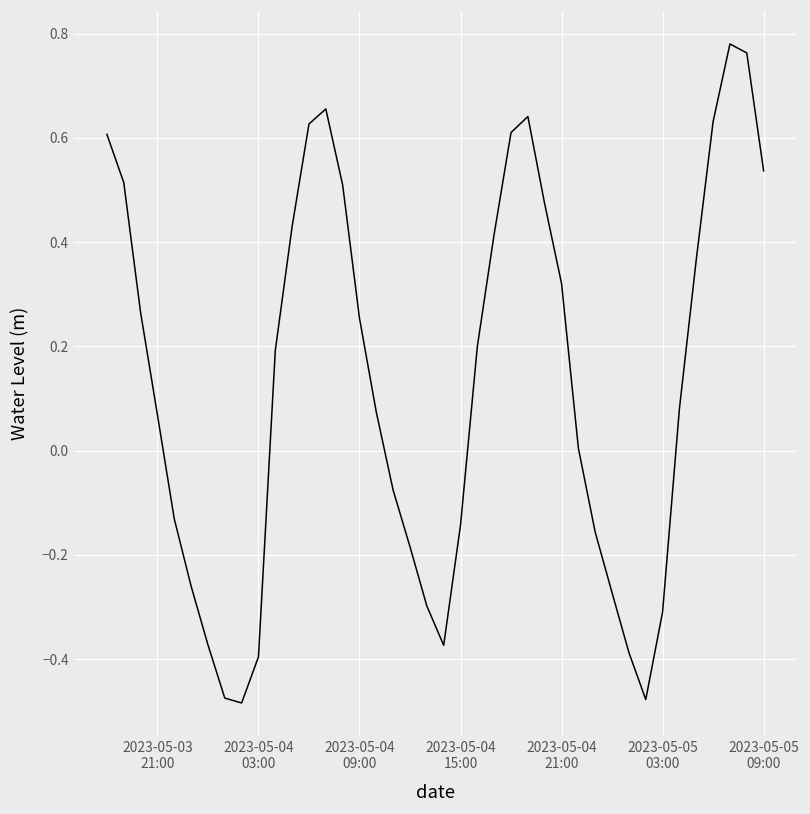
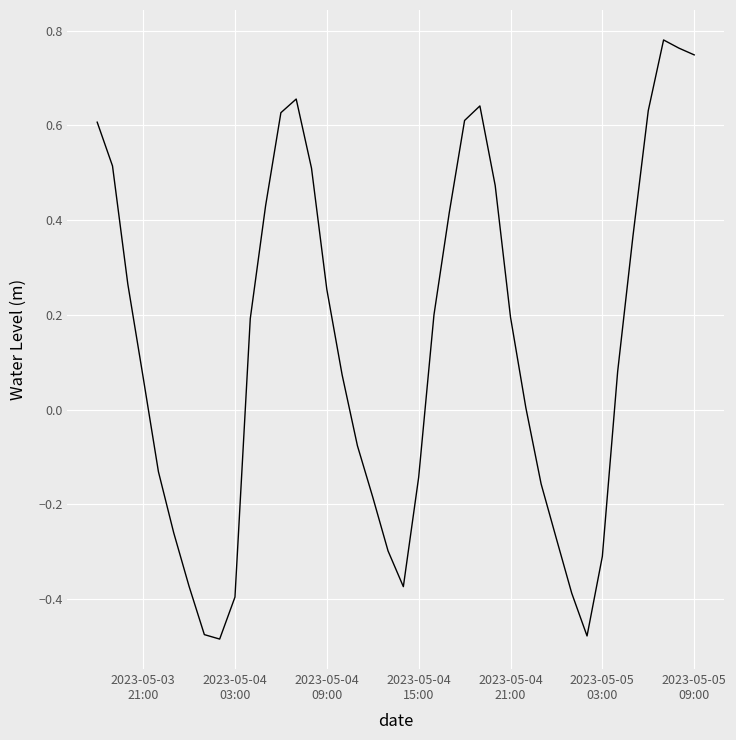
2023-05-04 21:00: 0.32 -> 0.20
2023-05-05 09:00: 0.54 -> 0.75
